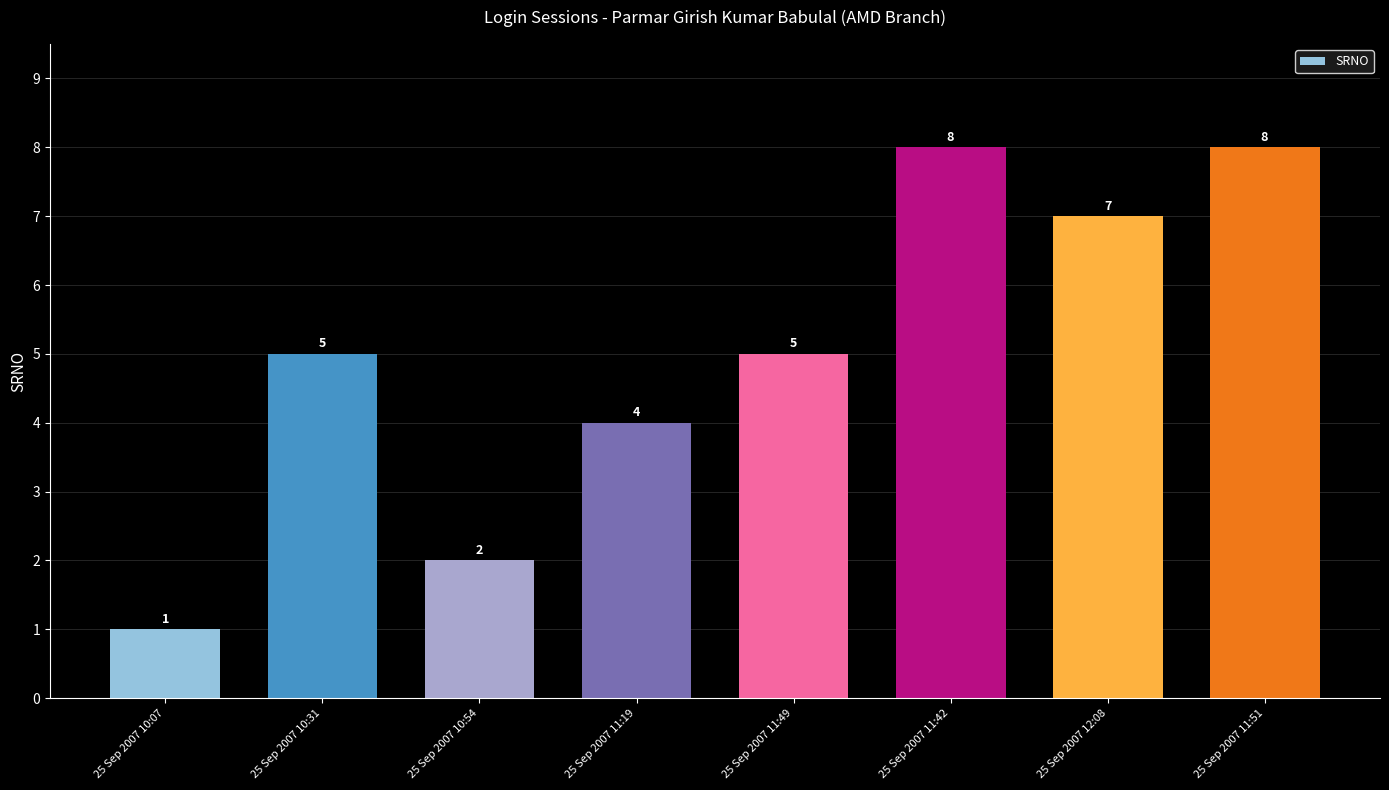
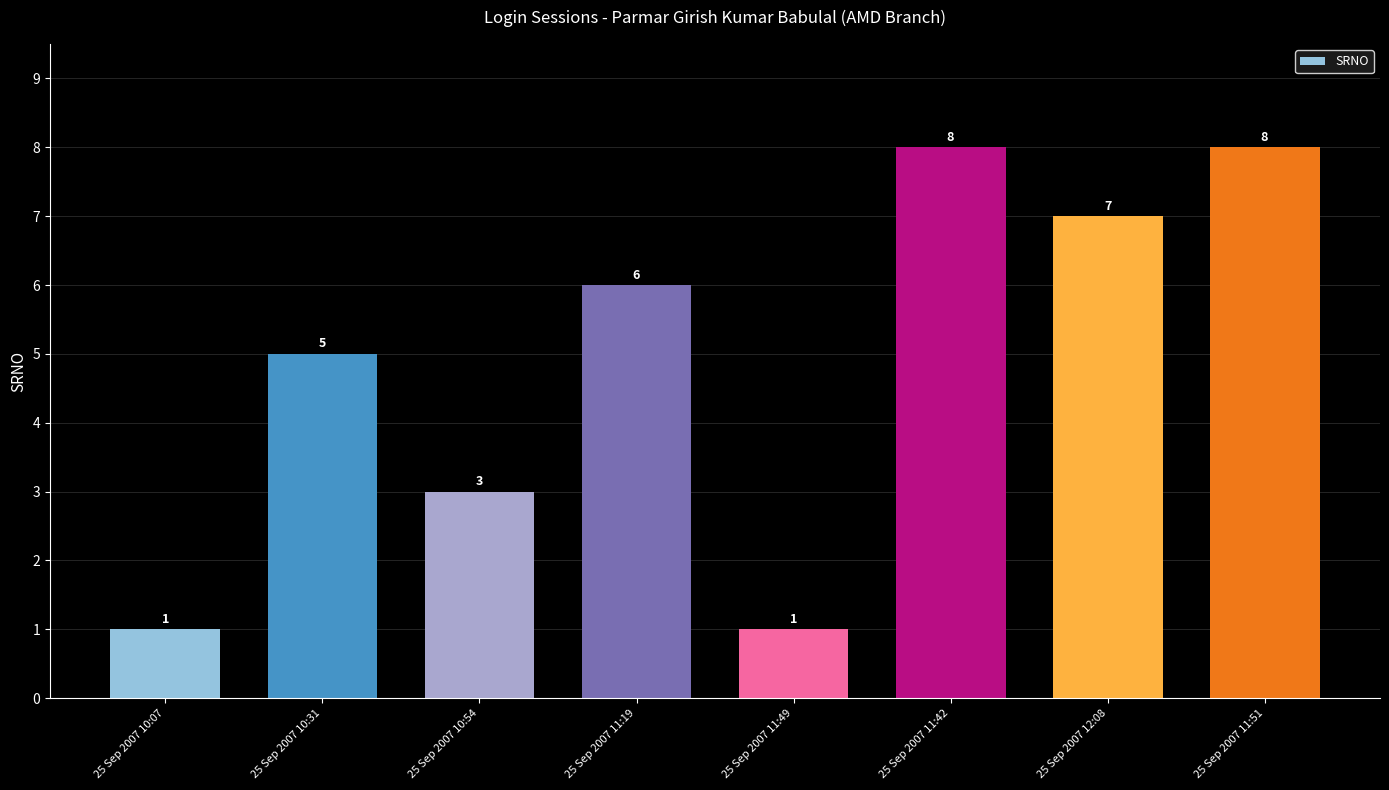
25 Sep 2007 10:54: 2 -> 3
25 Sep 2007 11:19: 4 -> 6
25 Sep 2007 11:49: 5 -> 1
